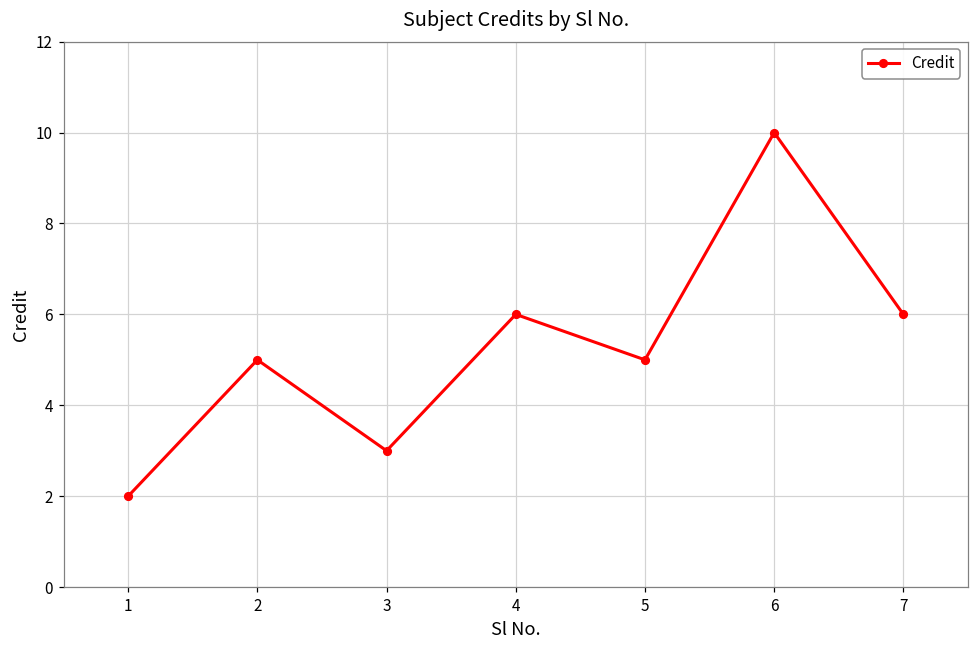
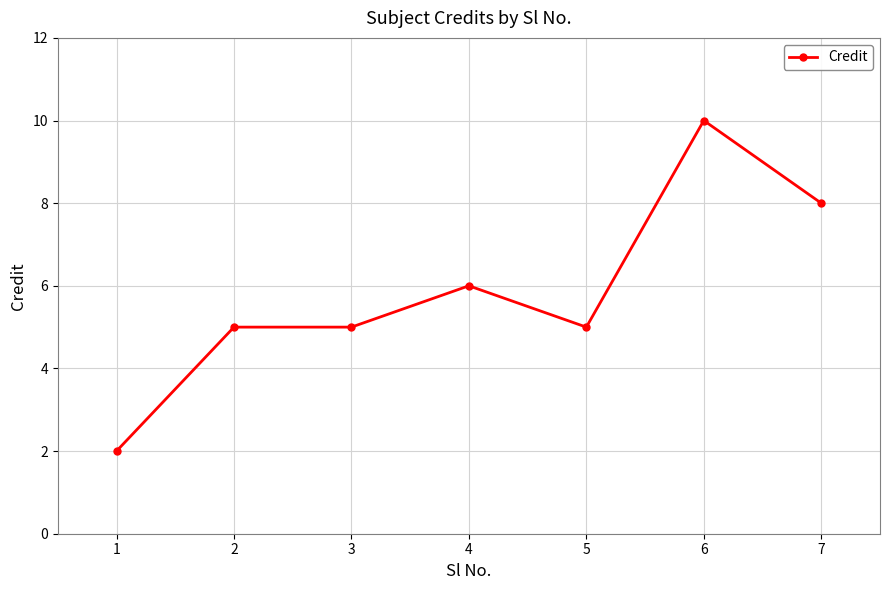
3: 3 -> 5
7: 6 -> 8
